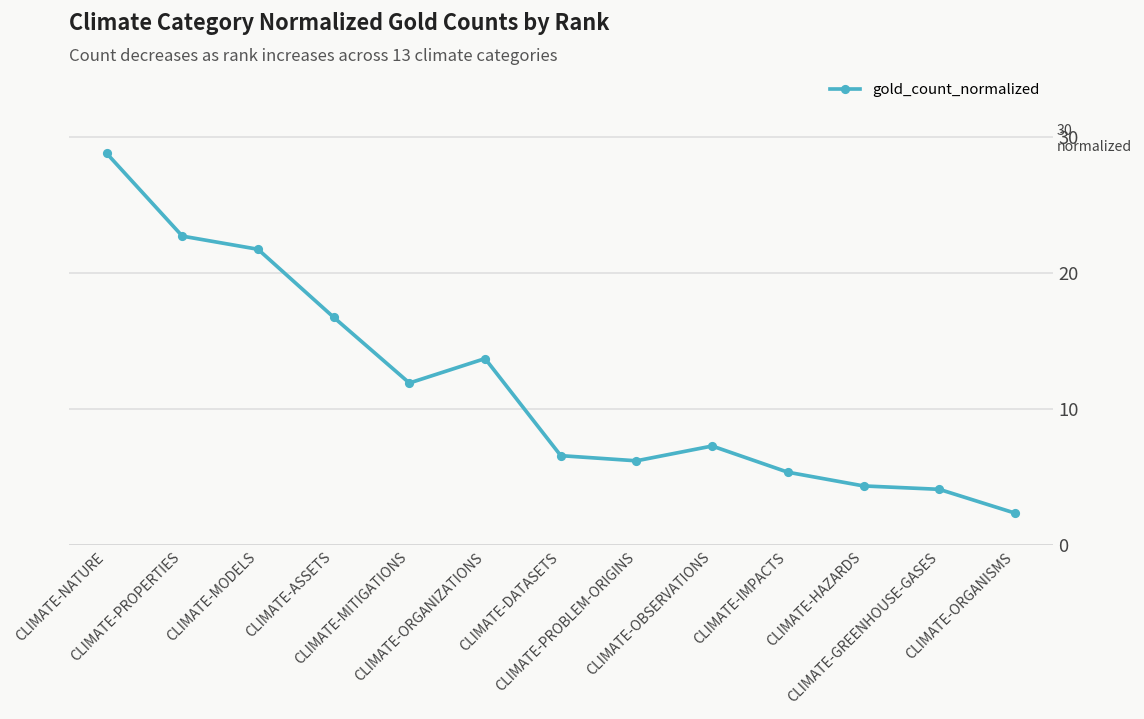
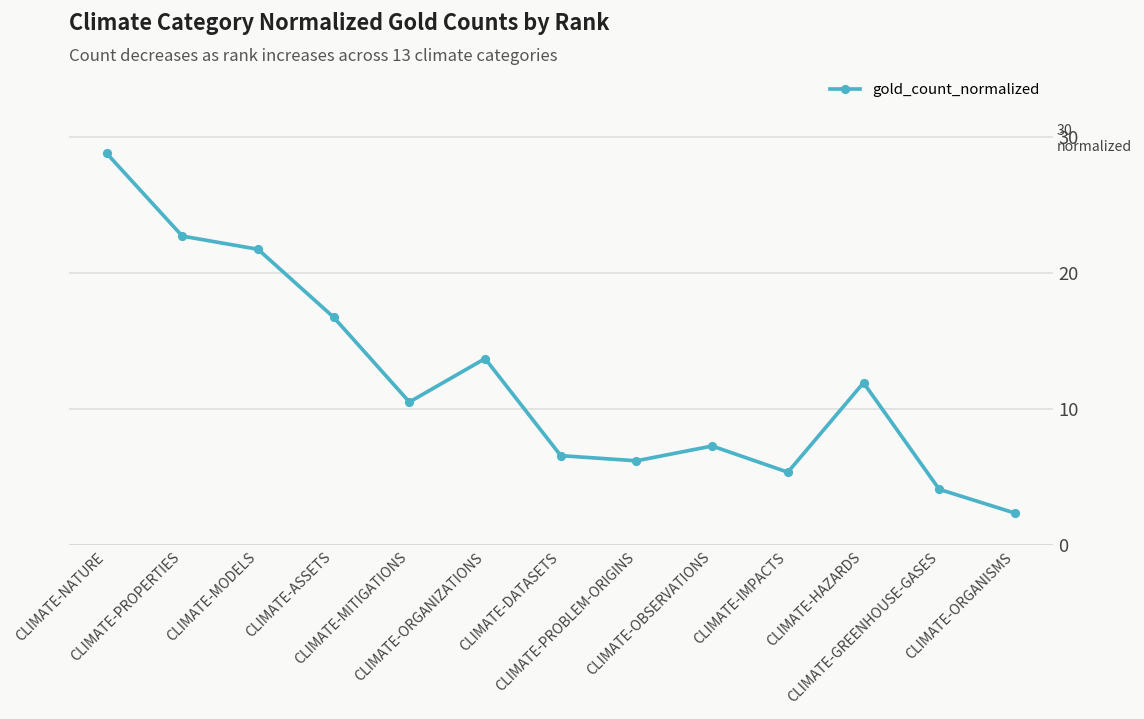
CLIMATE-MITIGATIONS: 11.9 -> 10.5
CLIMATE-HAZARDS: 4.3 -> 11.9
